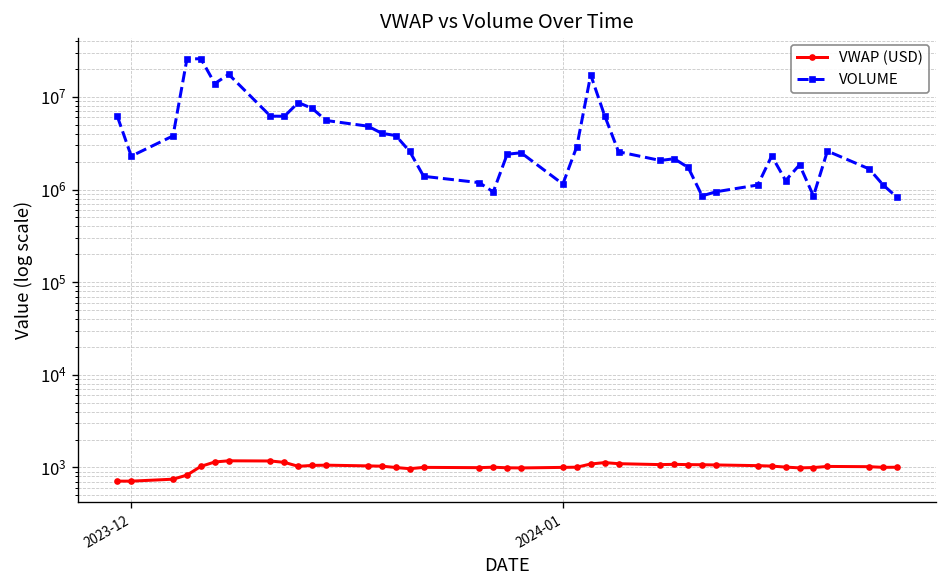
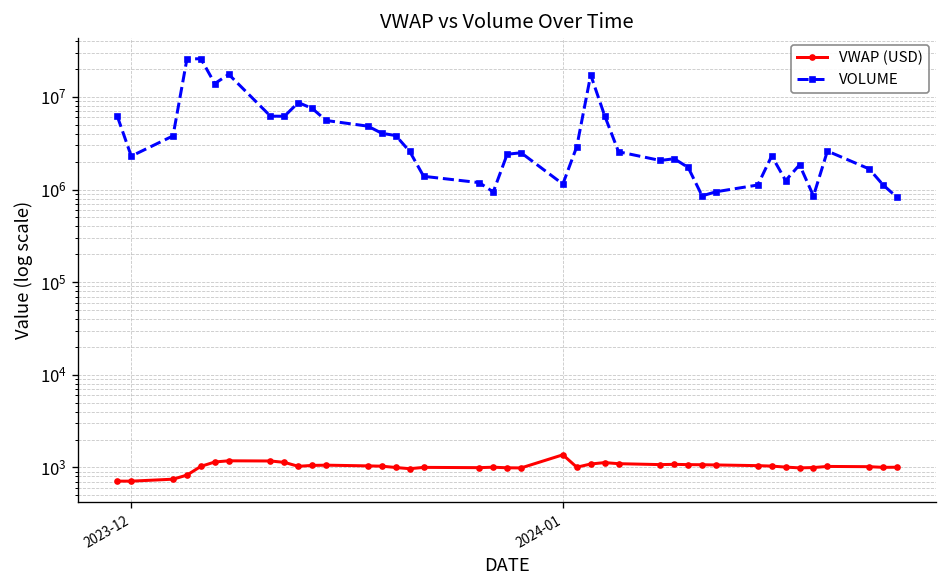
VWAP (USD), 2024-01: 1000 -> 1400
